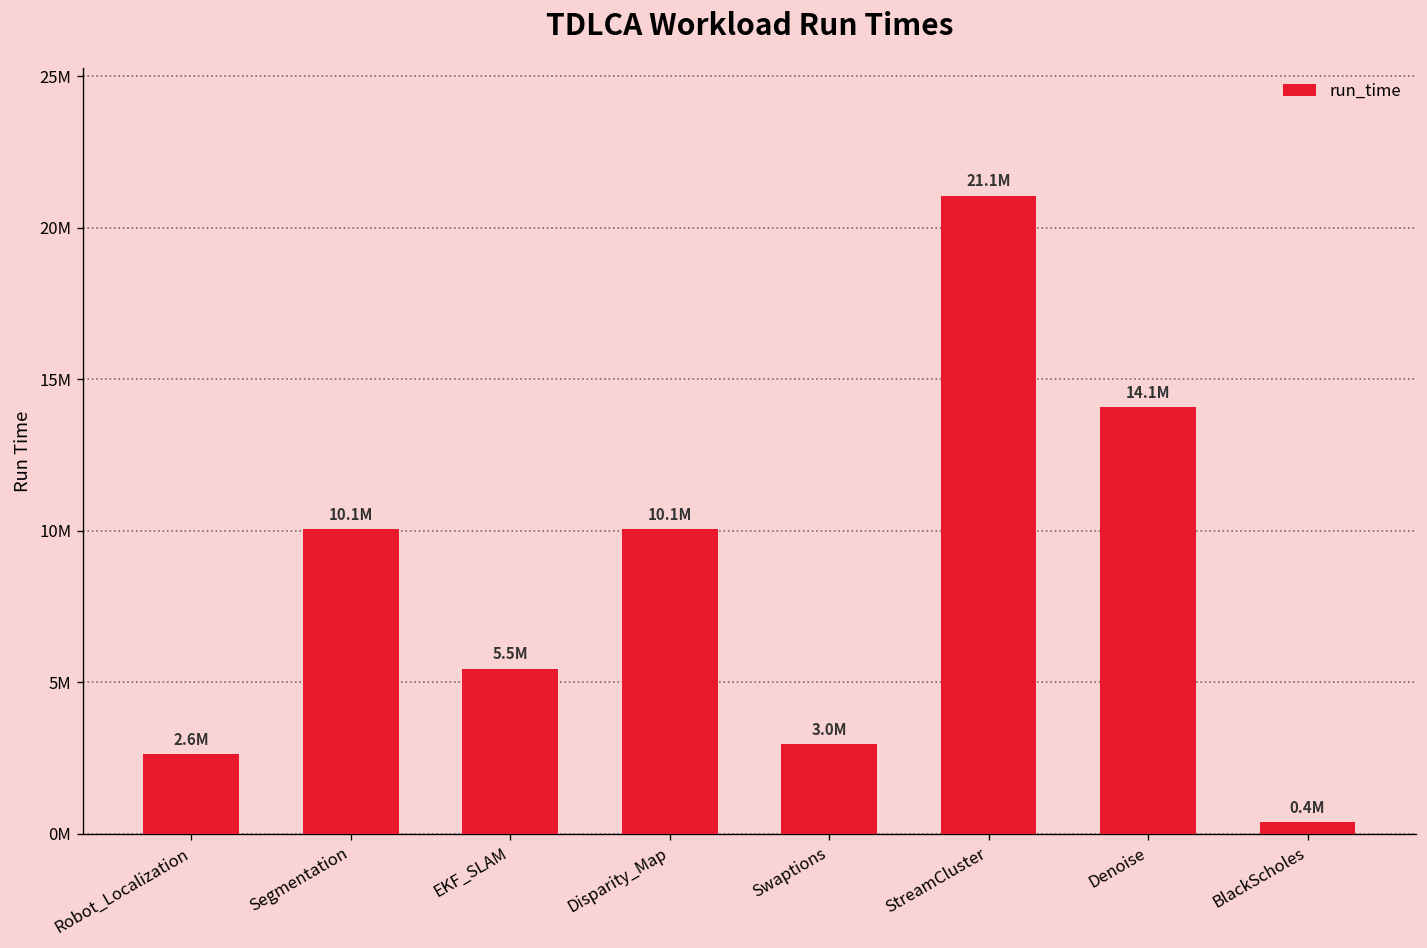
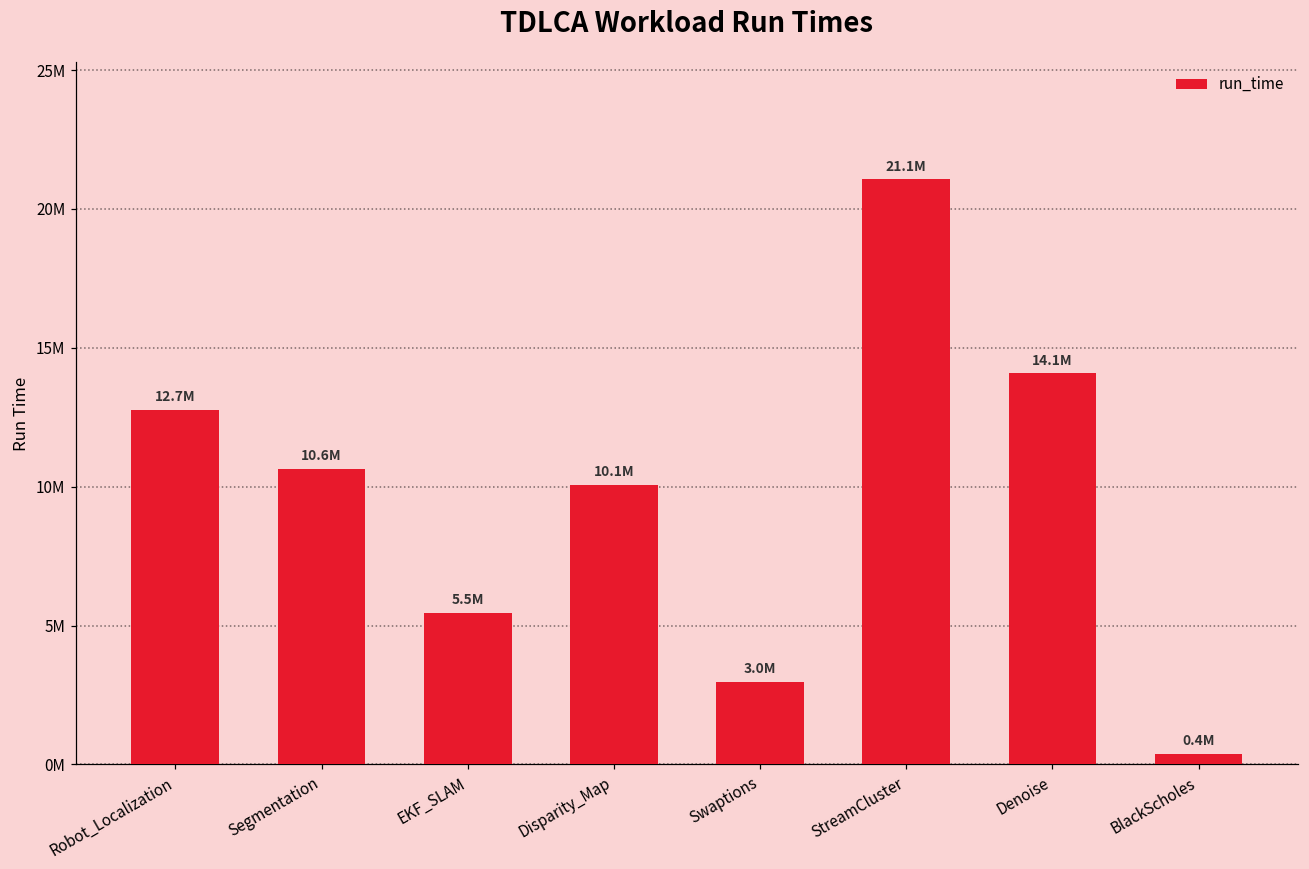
Robot_Localization: 2.6M -> 12.7M
Segmentation: 10.1M -> 10.6M
